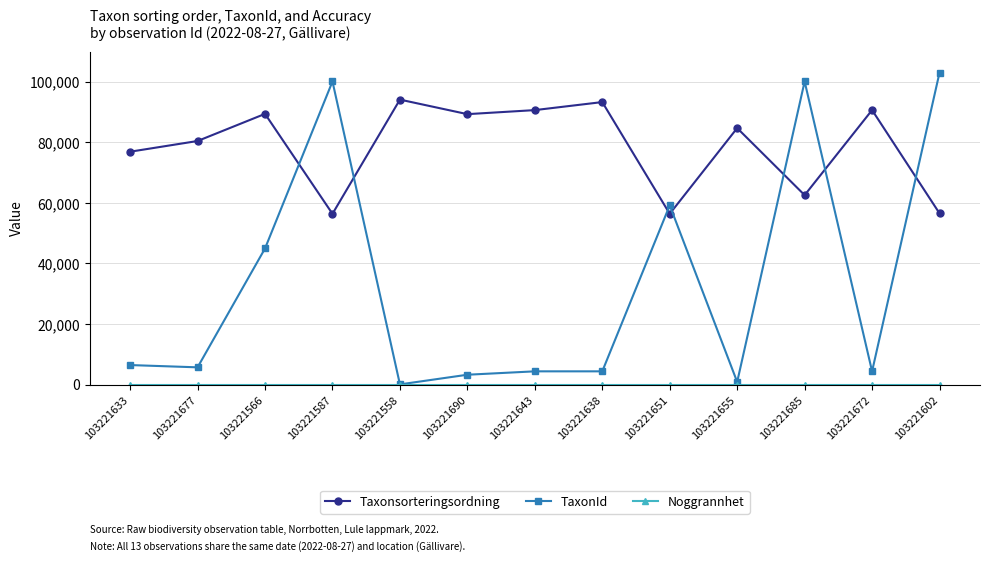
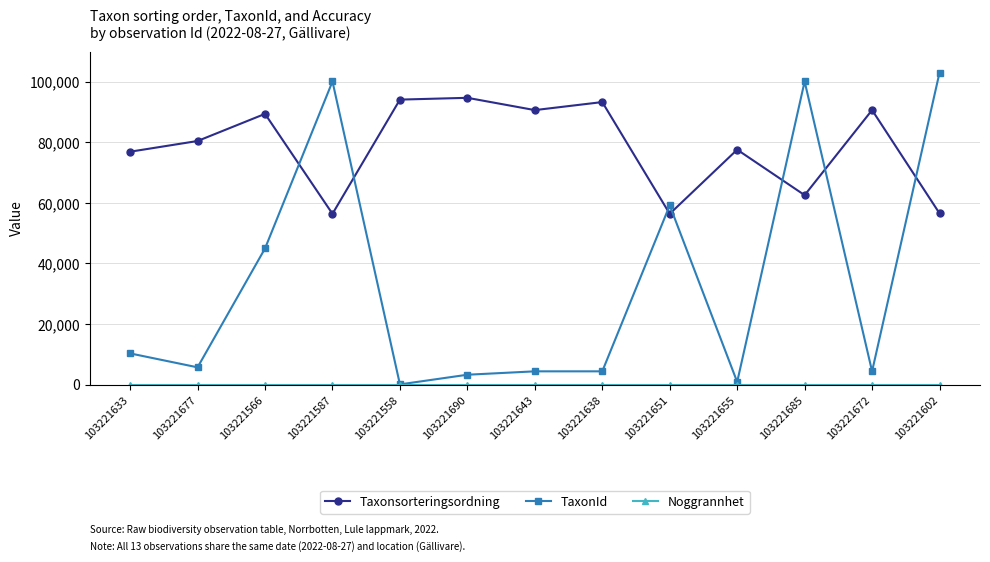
TaxonId, 103221633: 6,000 -> 10,000
Taxonsorteringsordning, 103221690: 89,000 -> 95,000
Taxonsorteringsordning, 103221655: 85,000 -> 78,000
